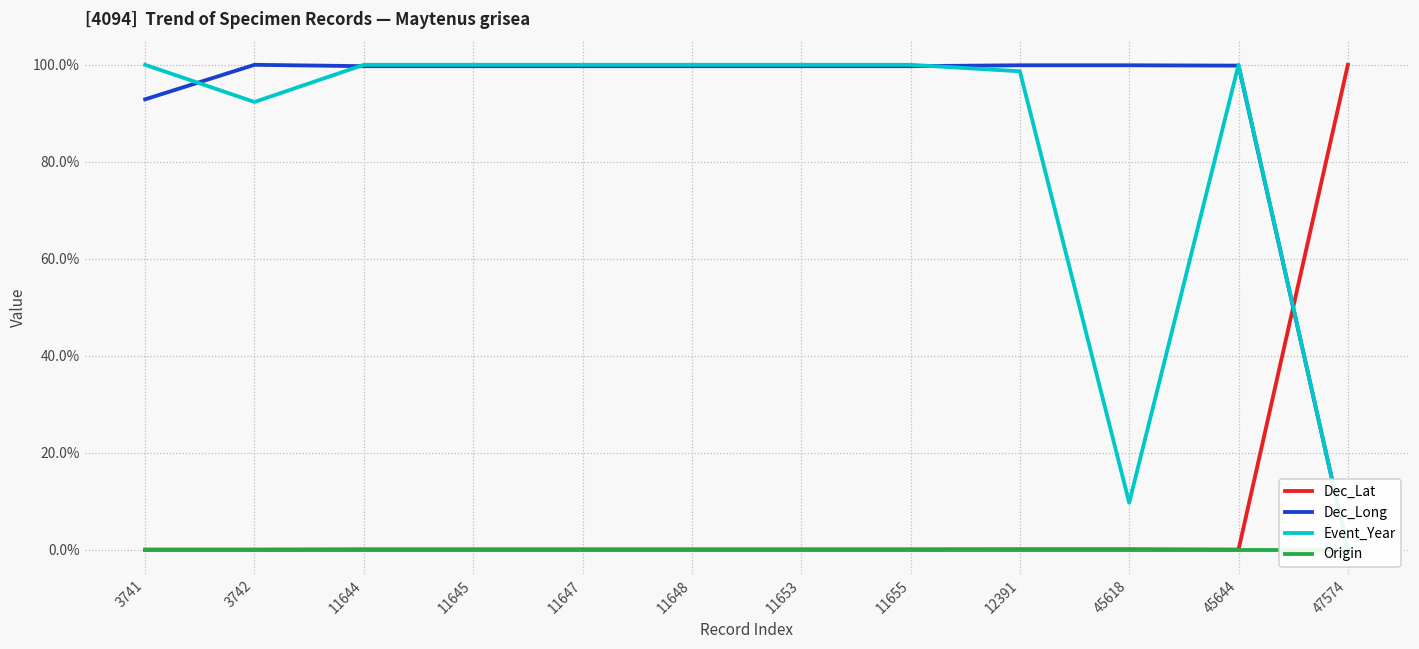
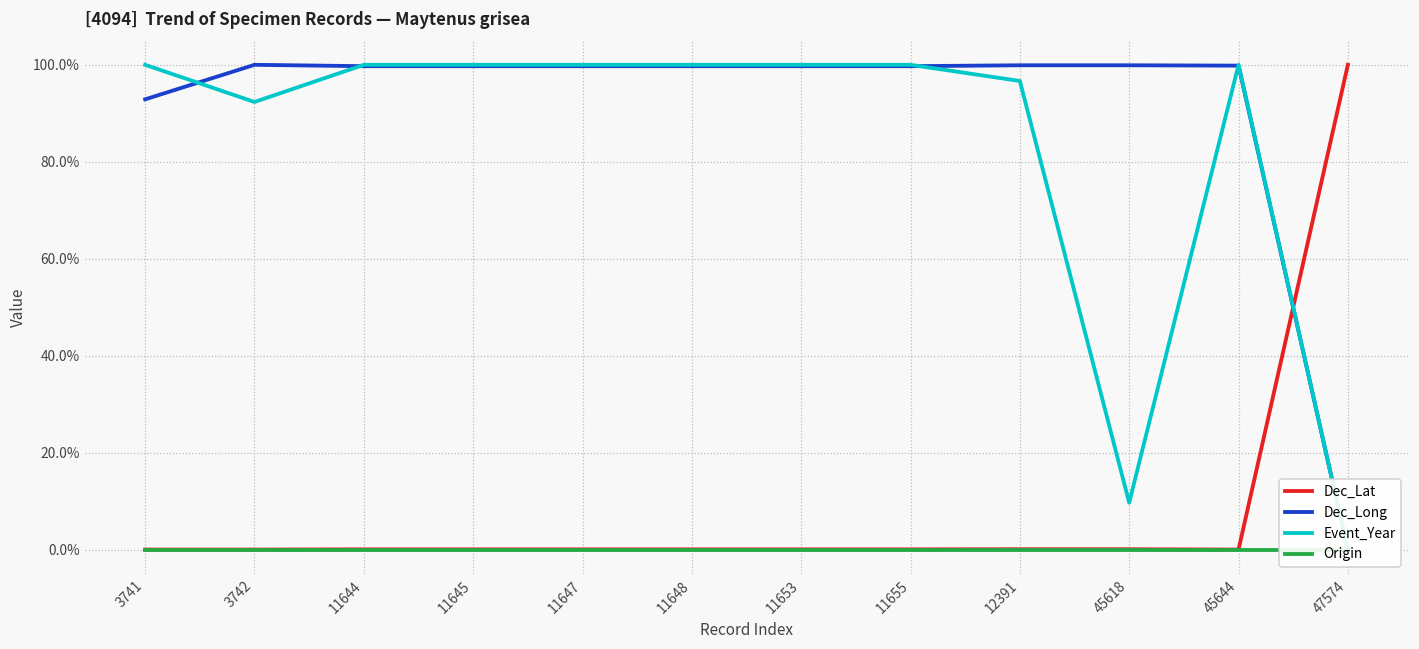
Event_Year, 12391: 99% -> 97%
